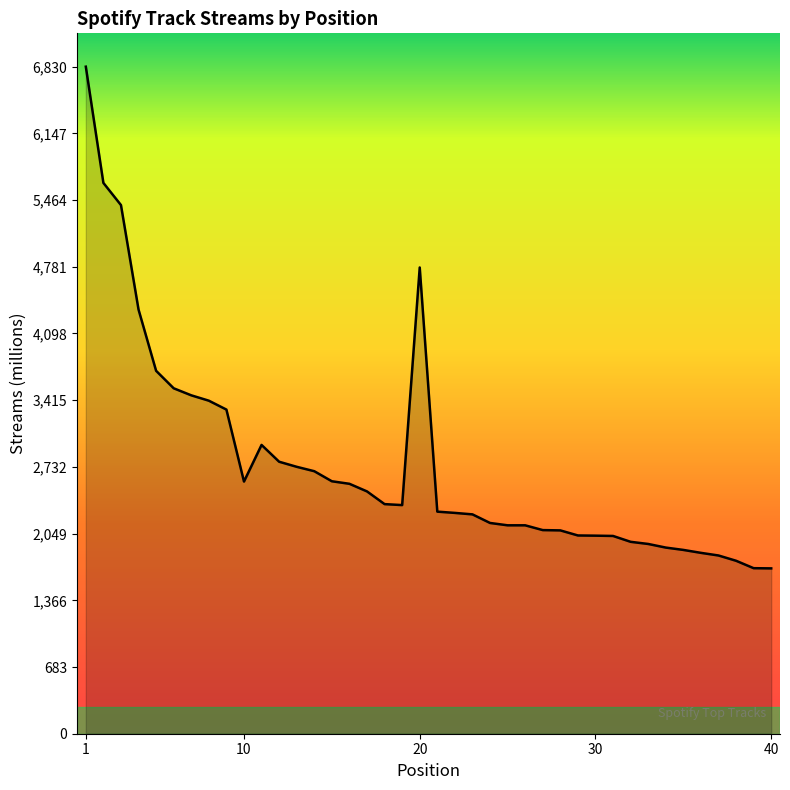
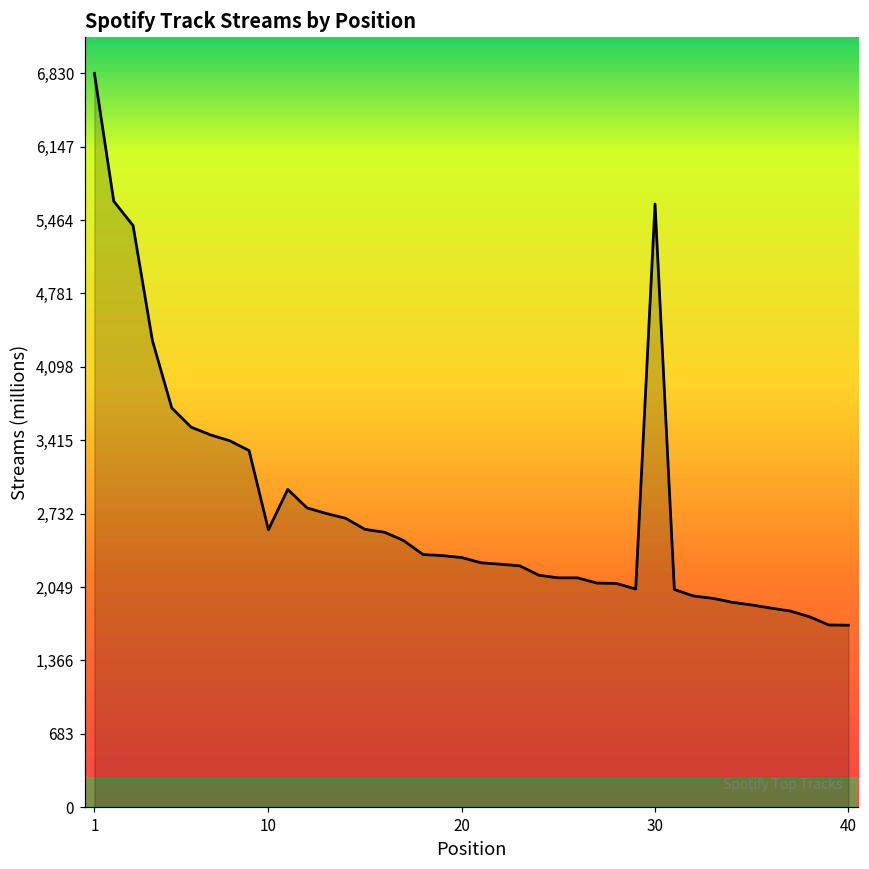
20: 4,800 -> 2,300
30: 2,000 -> 5,600
